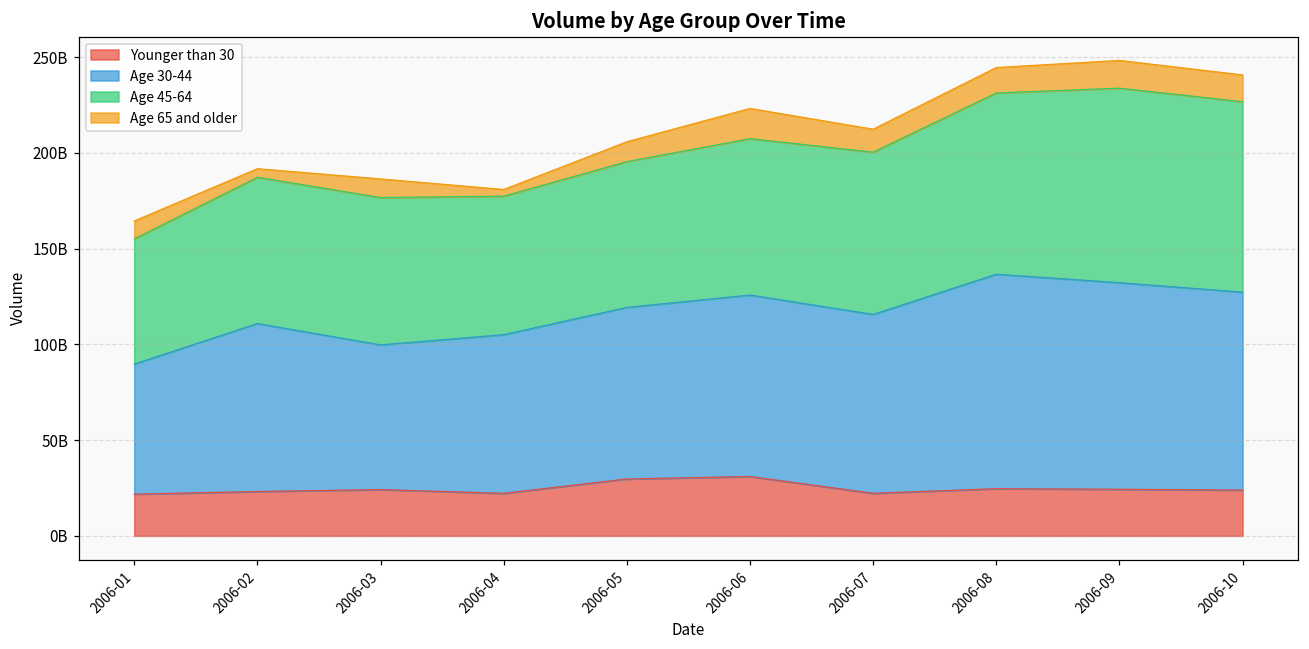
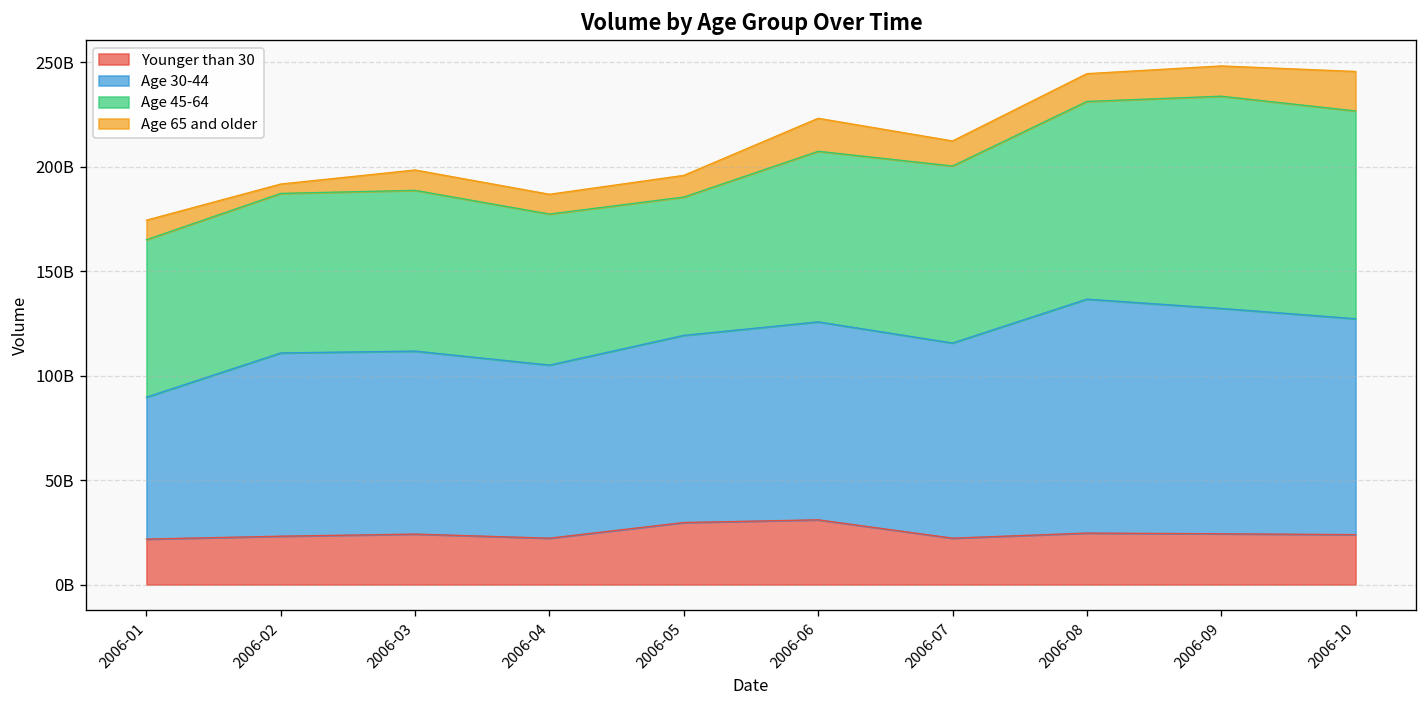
Age 45-64, 2006-01: 65000000000 -> 75000000000
Age 30-44, 2006-03: 76000000000 -> 88000000000
Age 65 and older, 2006-04: 4000000000 -> 9000000000
Age 45-64, 2006-05: 76000000000 -> 66000000000
Age 65 and older, 2006-10: 14000000000 -> 19000000000
